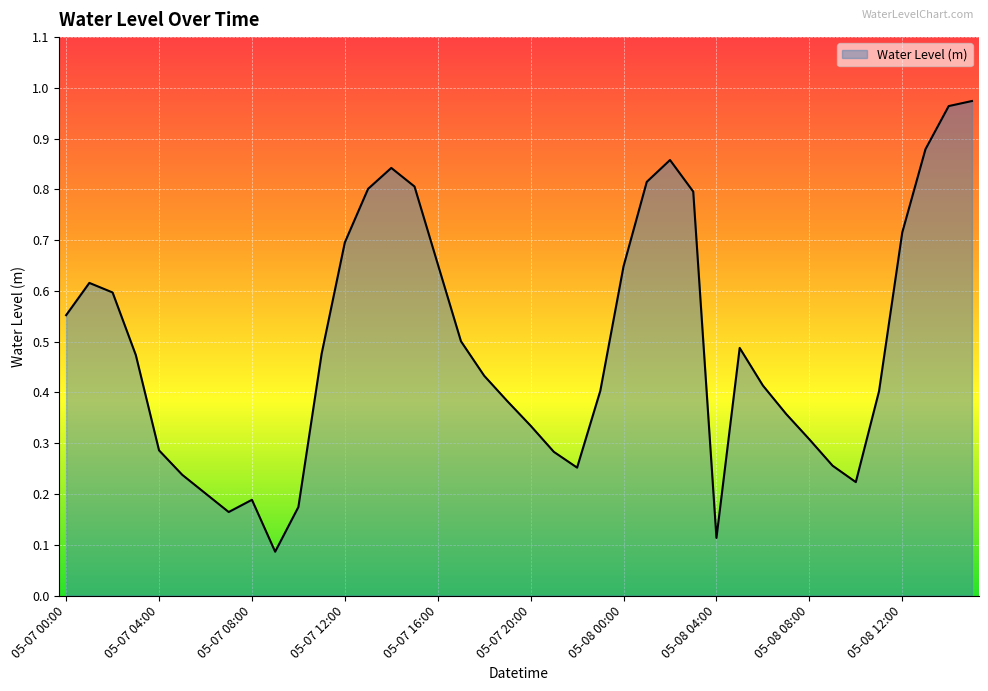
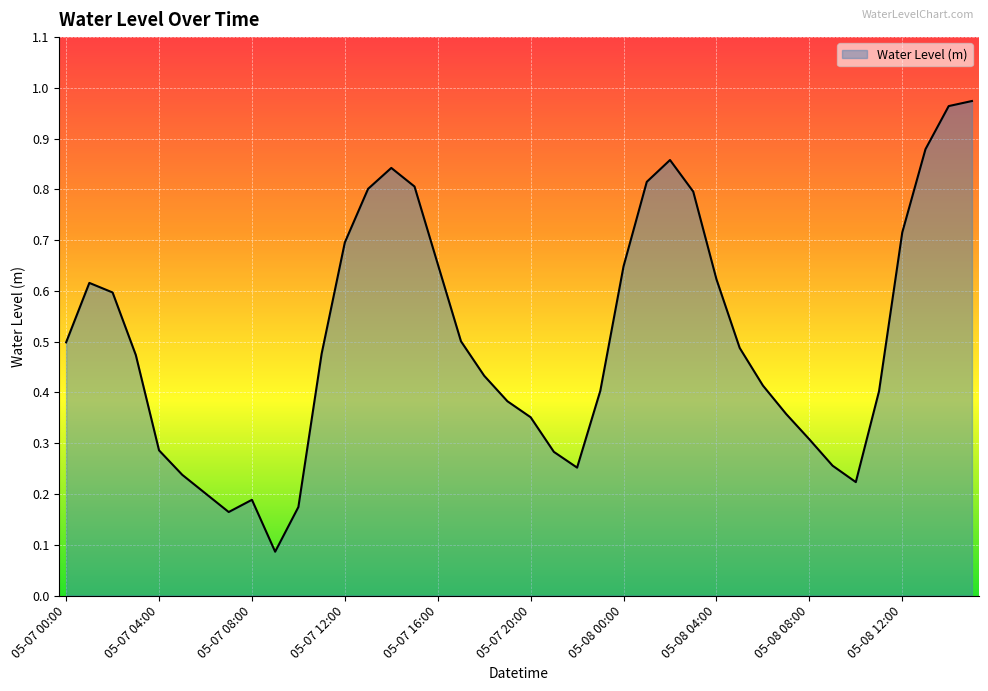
05-07 00:00: 0.55 -> 0.50
05-07 20:00: 0.33 -> 0.35
05-08 04:00: 0.11 -> 0.62
